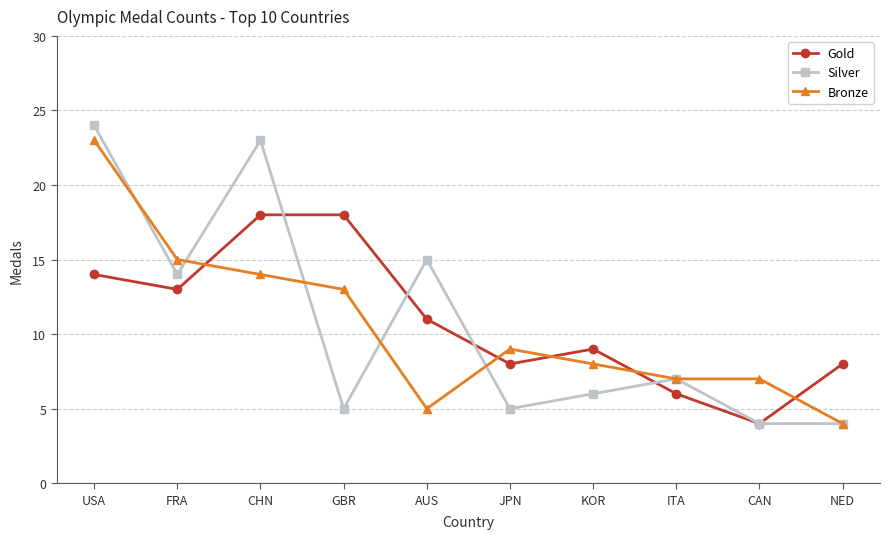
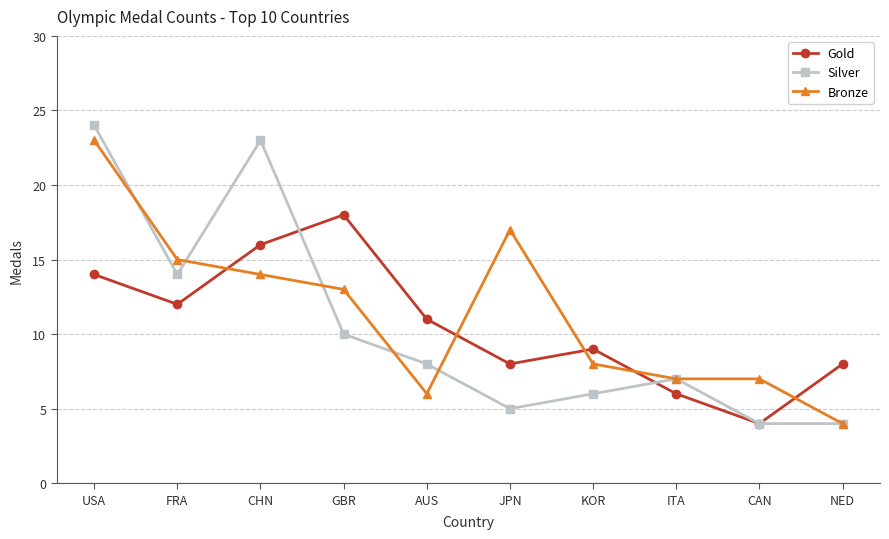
Gold, FRA: 13 -> 12
Gold, CHN: 18 -> 16
Silver, GBR: 5 -> 10
Silver, AUS: 15 -> 8
Bronze, AUS: 5 -> 6
Bronze, JPN: 9 -> 17
